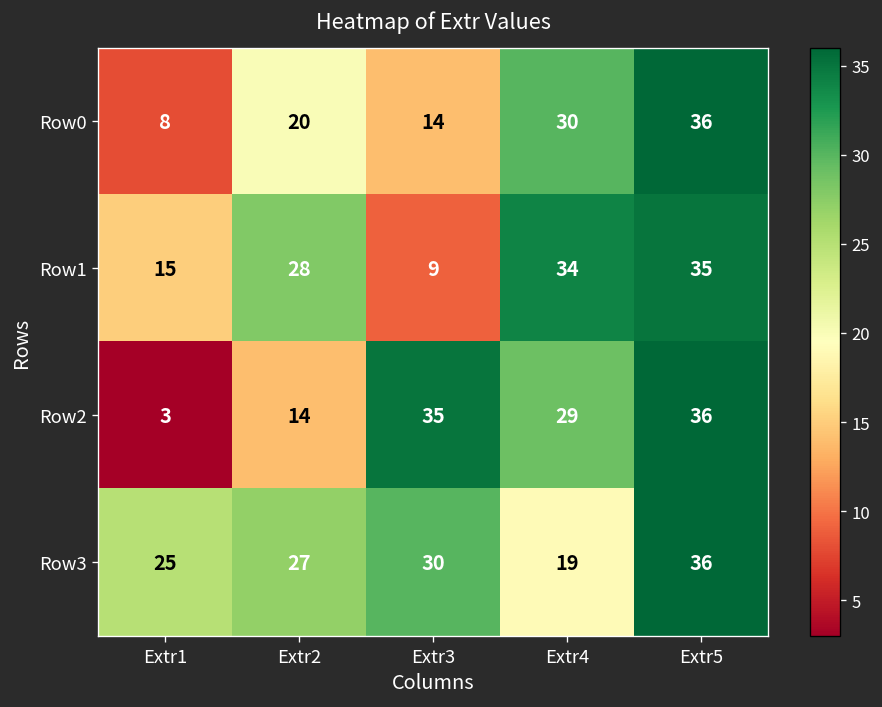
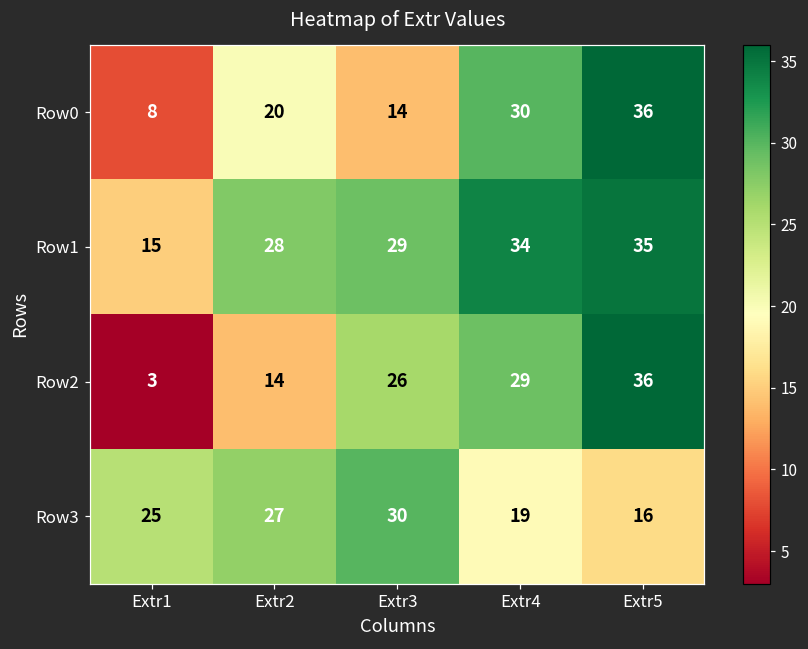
Row1, Extr3: 9 -> 29
Row2, Extr3: 35 -> 26
Row3, Extr5: 36 -> 16
